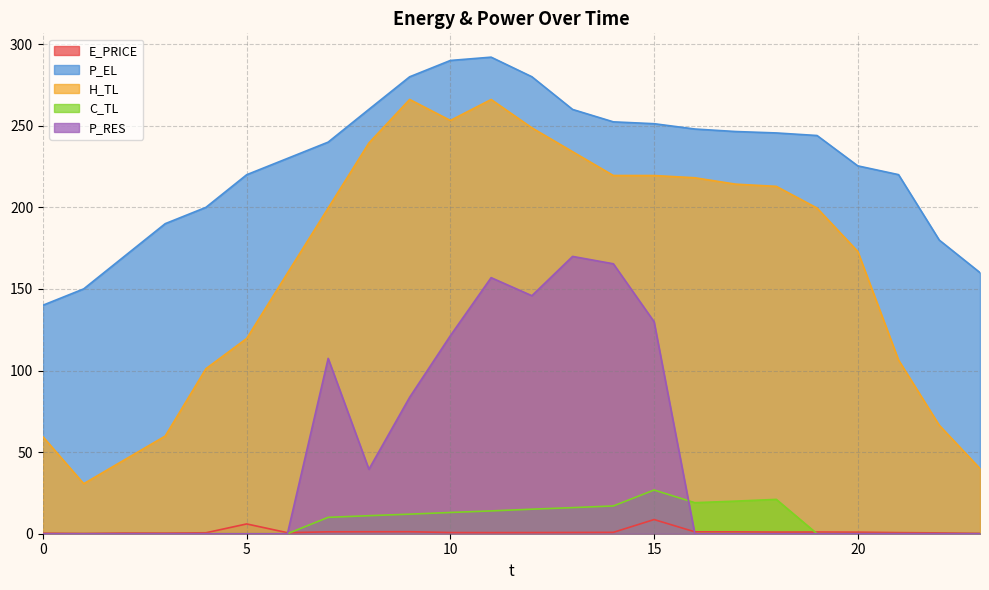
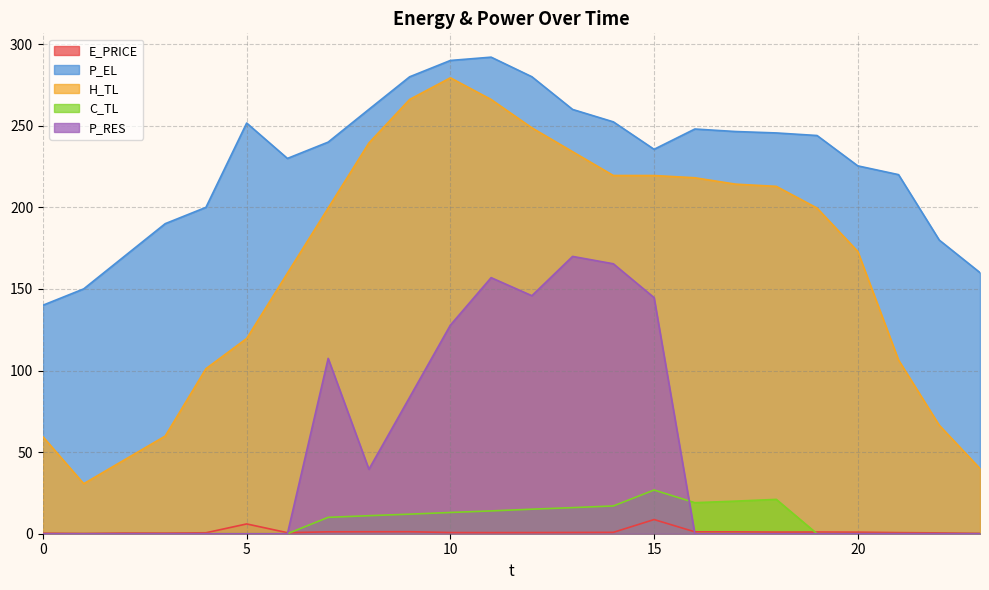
P_EL, 5: 220 -> 252
H_TL, 10: 253 -> 279
P_RES, 10: 121 -> 128
P_EL, 15: 251 -> 236
P_RES, 15: 130 -> 145
